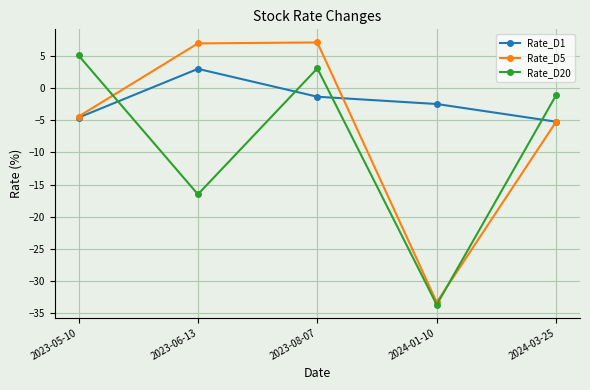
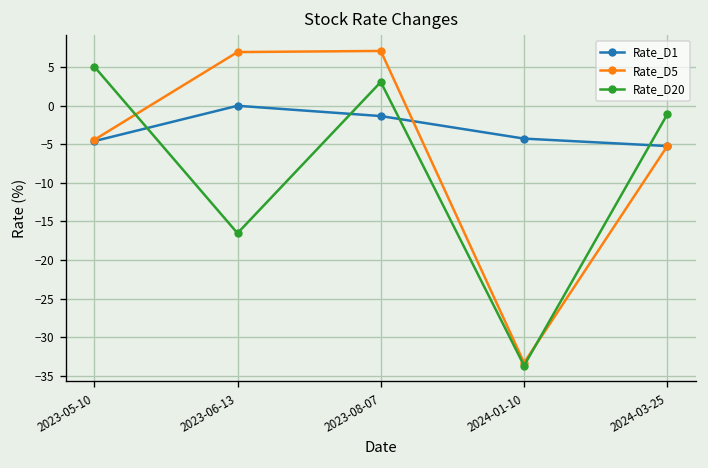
Rate_D1, 2023-06-13: 3 -> 0
Rate_D1, 2024-01-10: -2 -> -4
